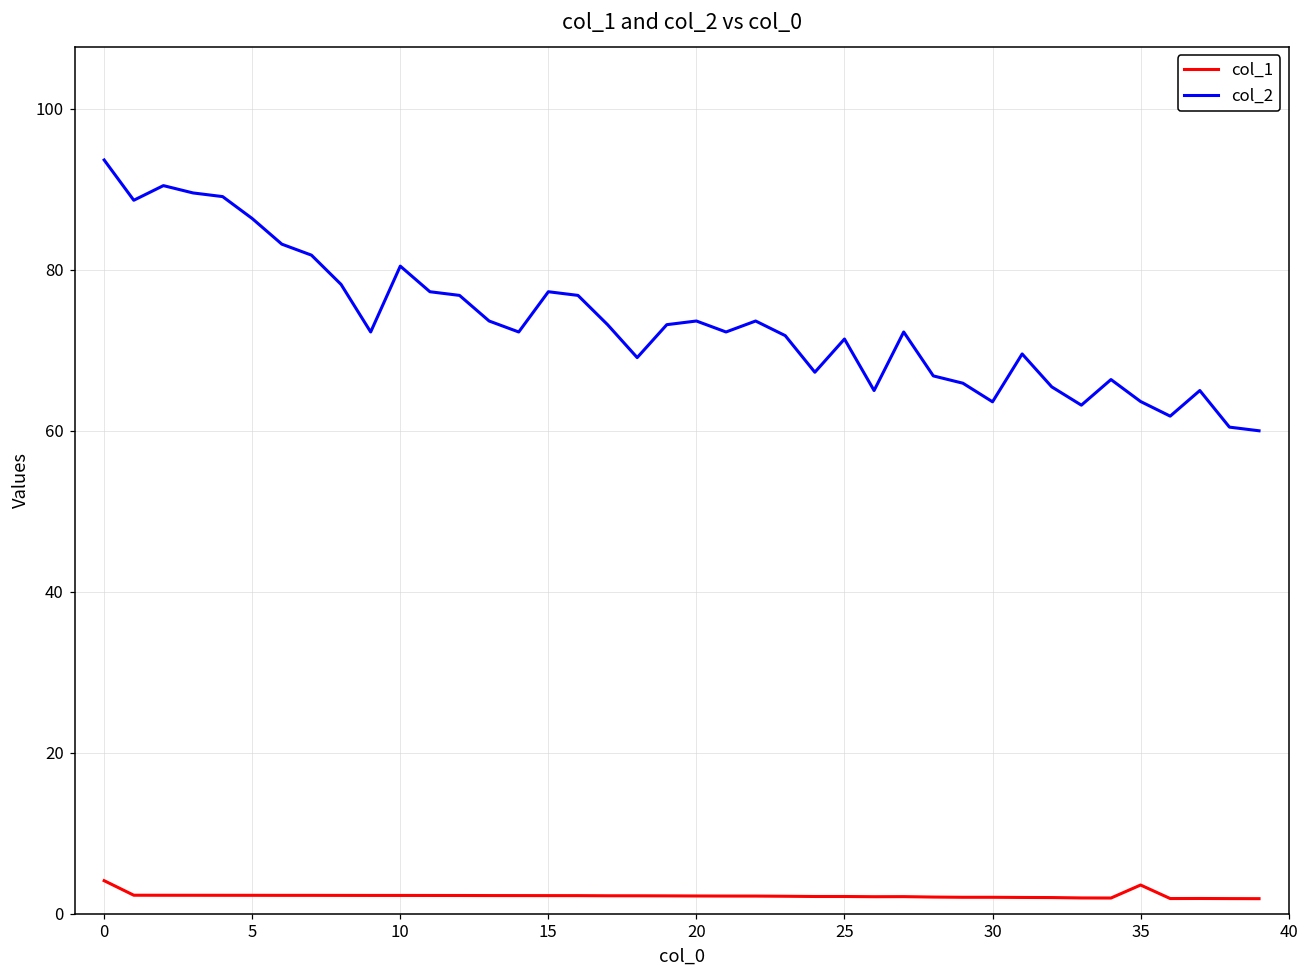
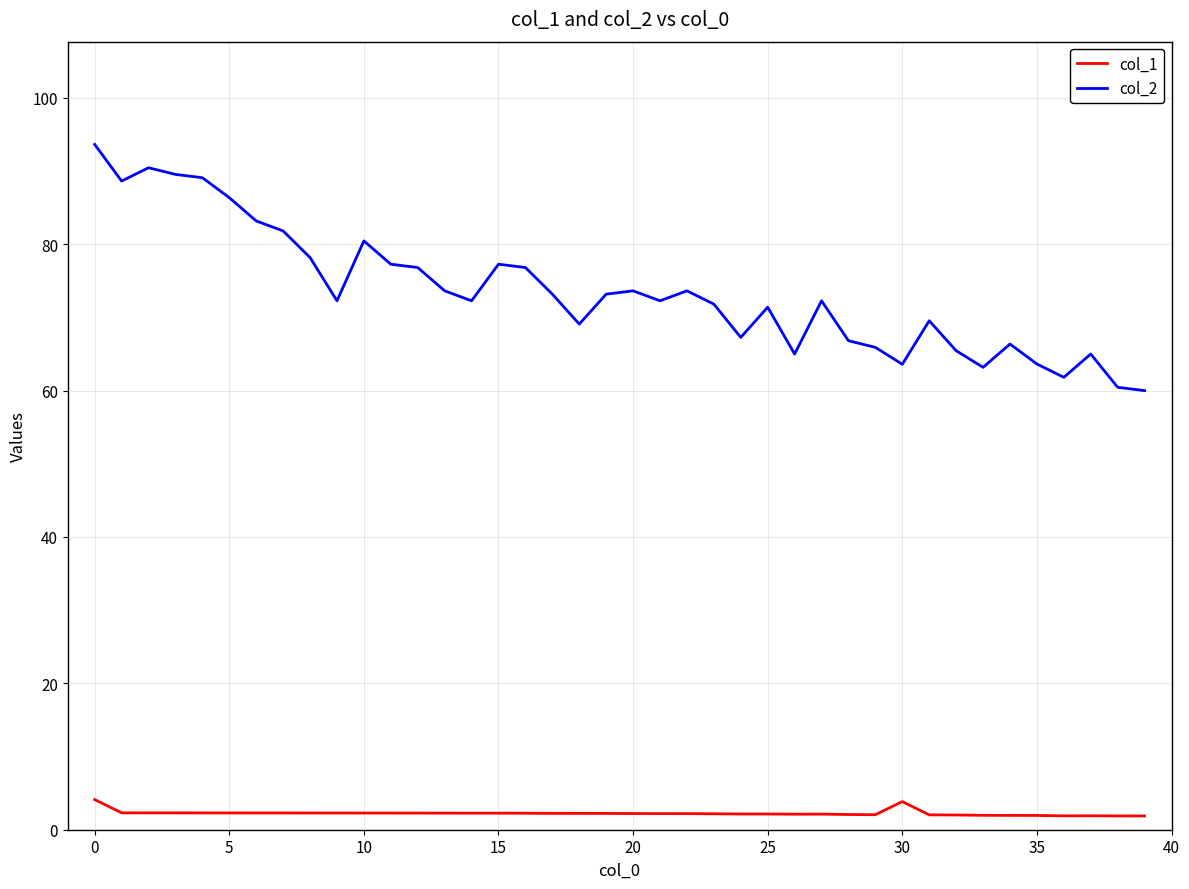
col_1, 30: 2 -> 4
col_1, 35: 4 -> 2
